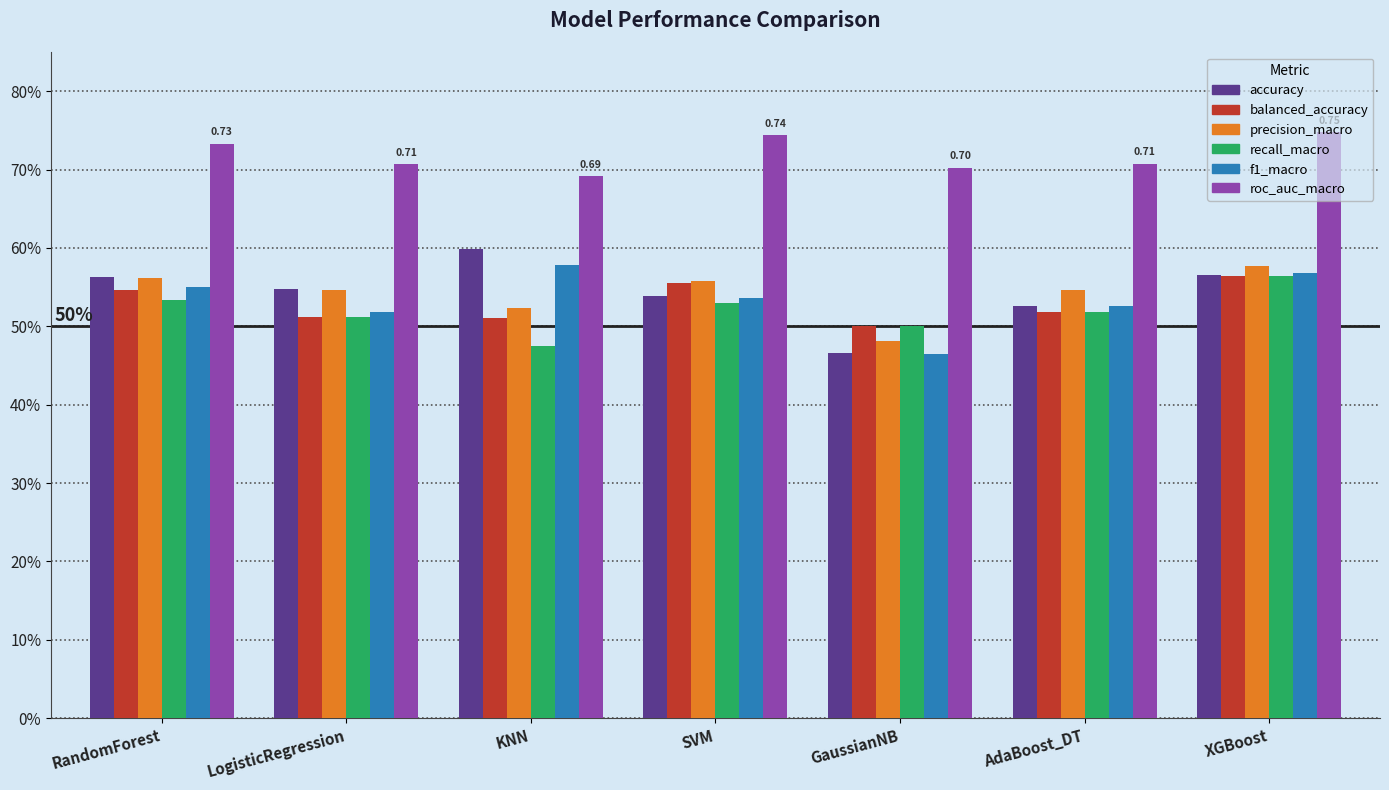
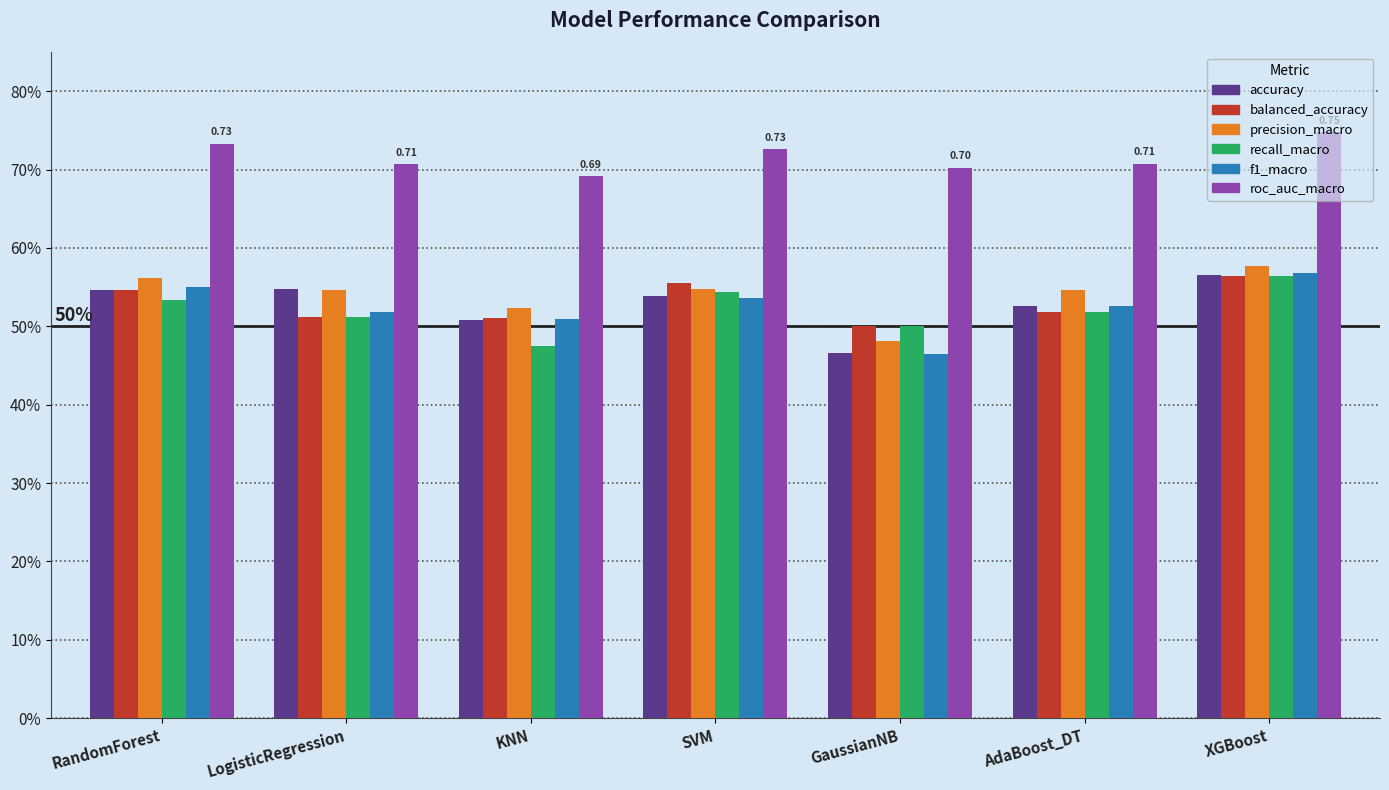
accuracy, RandomForest: 56% -> 55%
accuracy, KNN: 60% -> 51%
f1_macro, KNN: 58% -> 51%
precision_macro, SVM: 56% -> 55%
recall_macro, SVM: 53% -> 54%
roc_auc_macro, SVM: 0.74 -> 0.73
